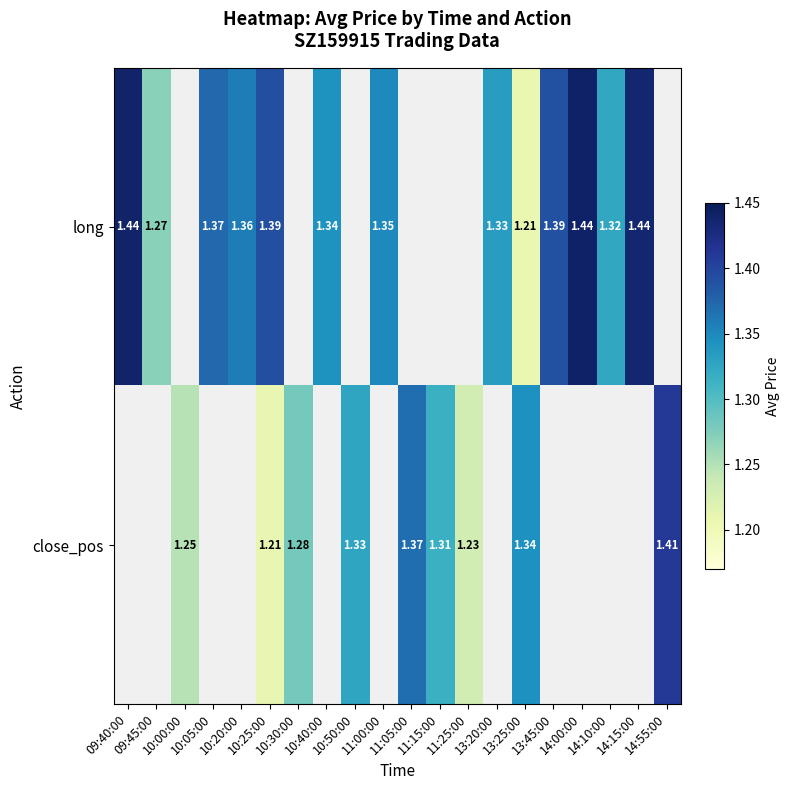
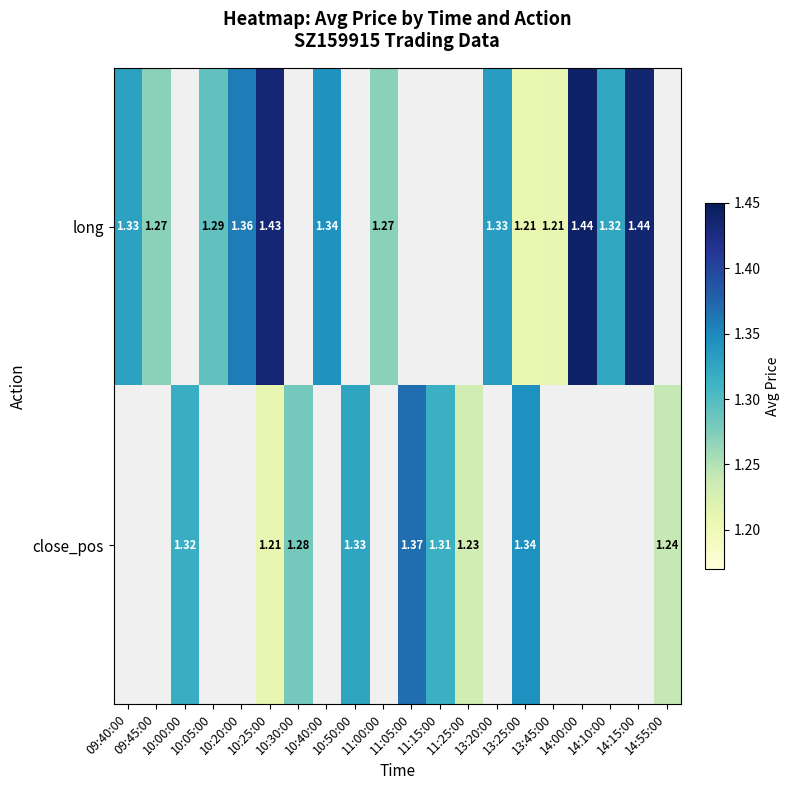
long, 09:40:00: 1.44 -> 1.33
long, 10:05:00: 1.37 -> 1.29
long, 10:25:00: 1.39 -> 1.43
long, 11:00:00: 1.35 -> 1.27
long, 13:45:00: 1.39 -> 1.21
close_pos, 10:00:00: 1.25 -> 1.32
close_pos, 14:55:00: 1.41 -> 1.24
